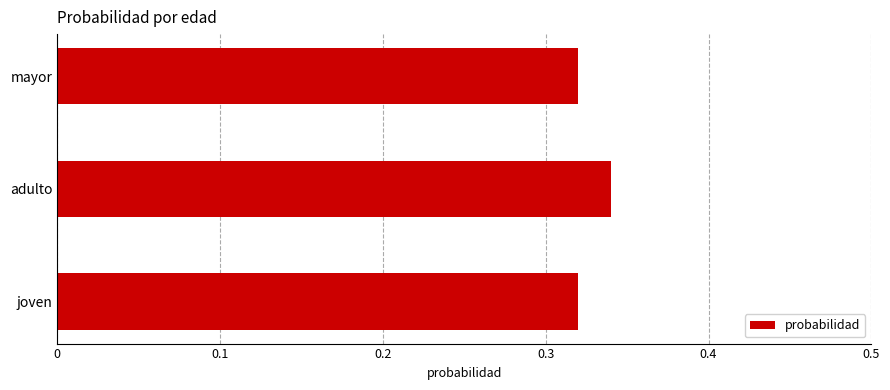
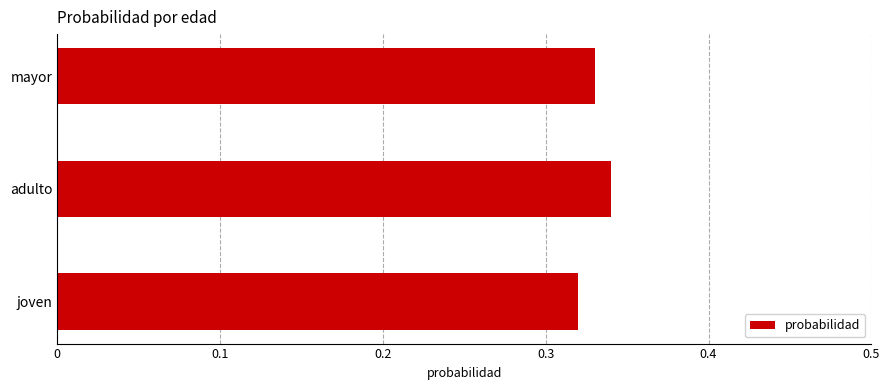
mayor: 0.32 -> 0.33
